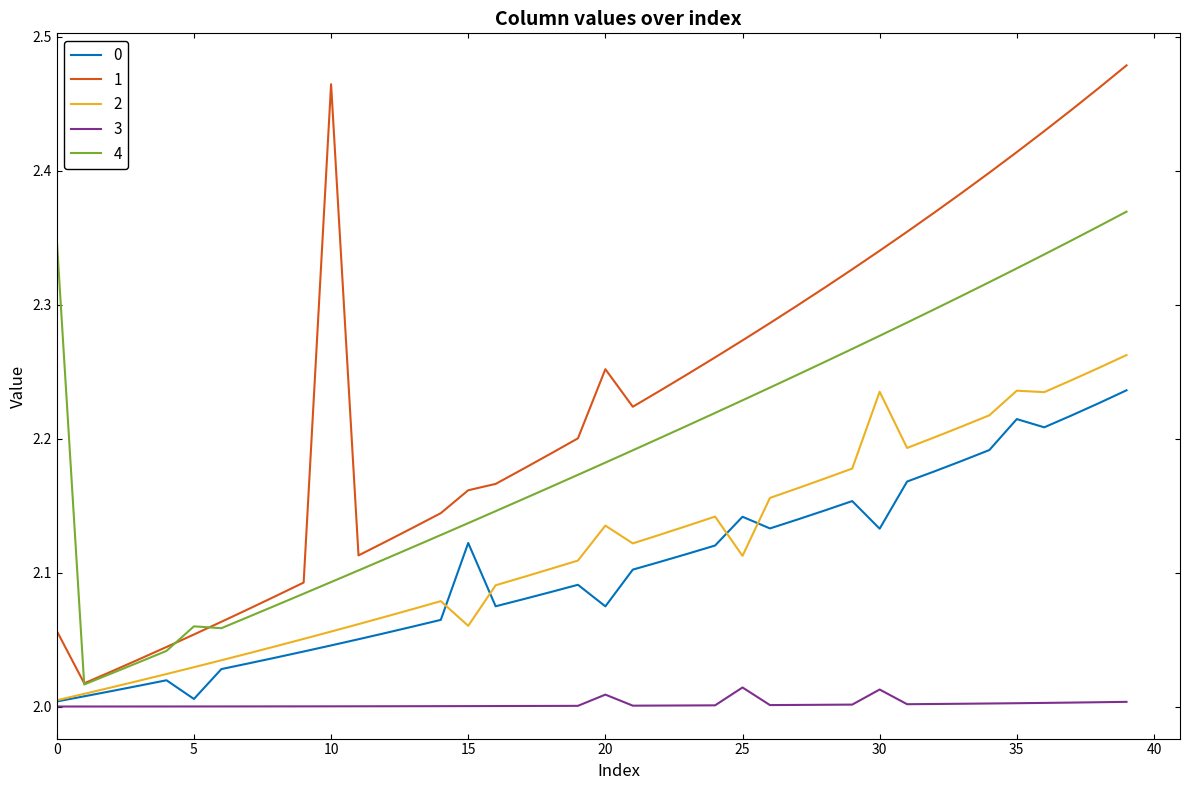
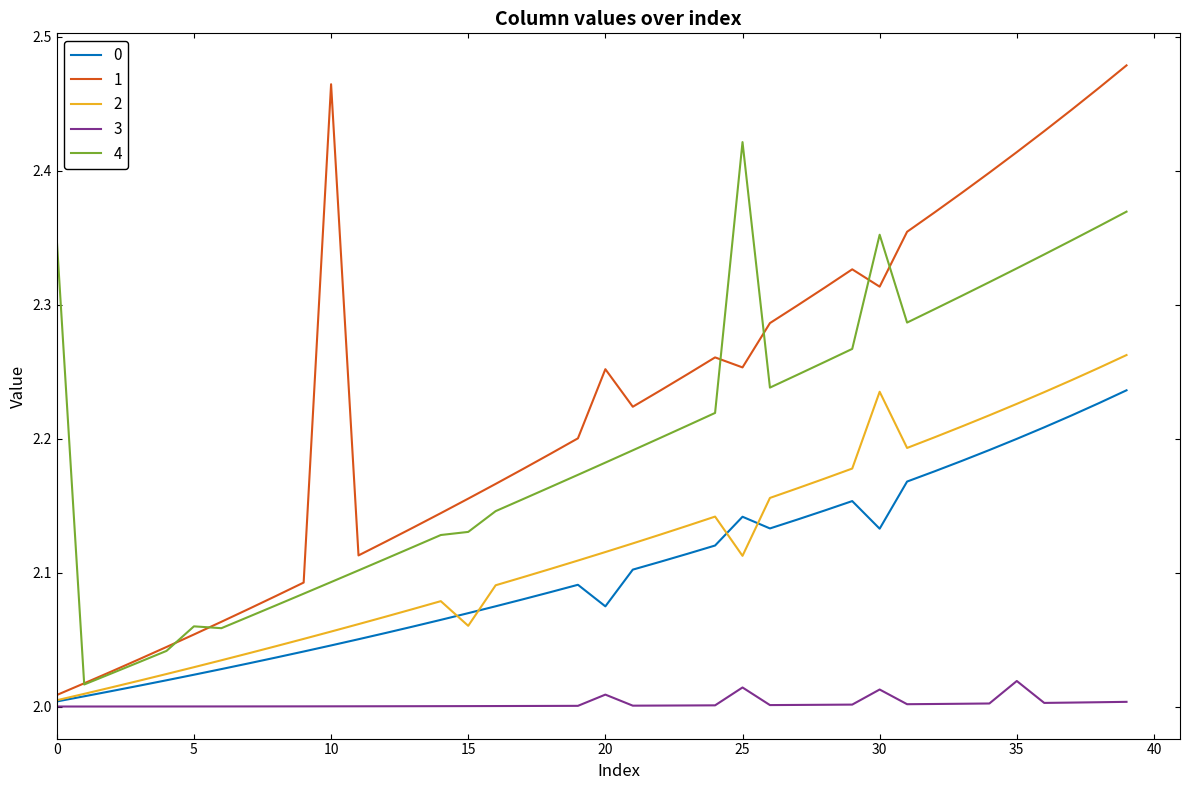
1, 0: 2.056 -> 2.009
0, 5: 2.006 -> 2.024
0, 15: 2.122 -> 2.070
1, 15: 2.161 -> 2.155
4, 15: 2.137 -> 2.130
2, 20: 2.135 -> 2.115
1, 25: 2.273 -> 2.253
4, 25: 2.229 -> 2.421
1, 30: 2.340 -> 2.313
4, 30: 2.277 -> 2.352
0, 35: 2.215 -> 2.200
2, 35: 2.236 -> 2.226
3, 35: 2.002 -> 2.019
